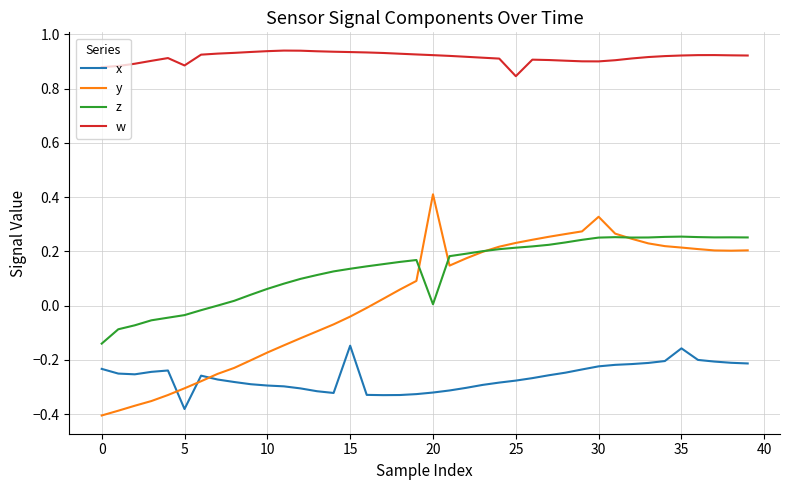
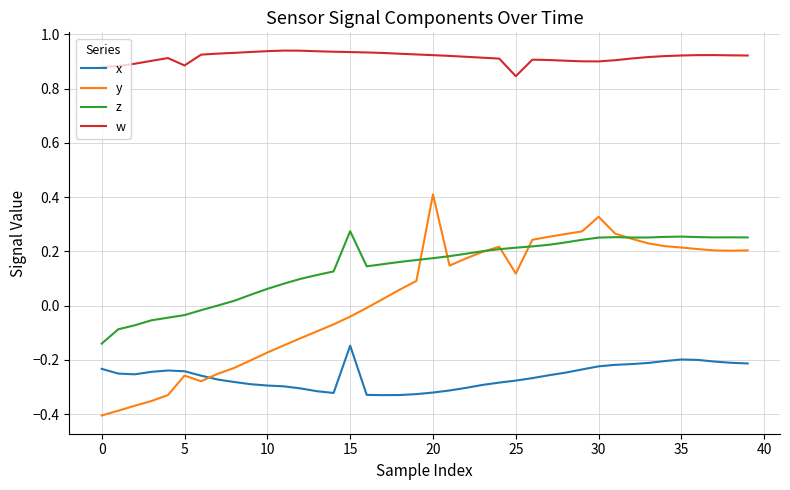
x, 5: -0.38 -> -0.24
y, 5: -0.30 -> -0.26
z, 15: 0.14 -> 0.27
z, 20: 0.01 -> 0.18
y, 25: 0.23 -> 0.12
x, 35: -0.16 -> -0.20
